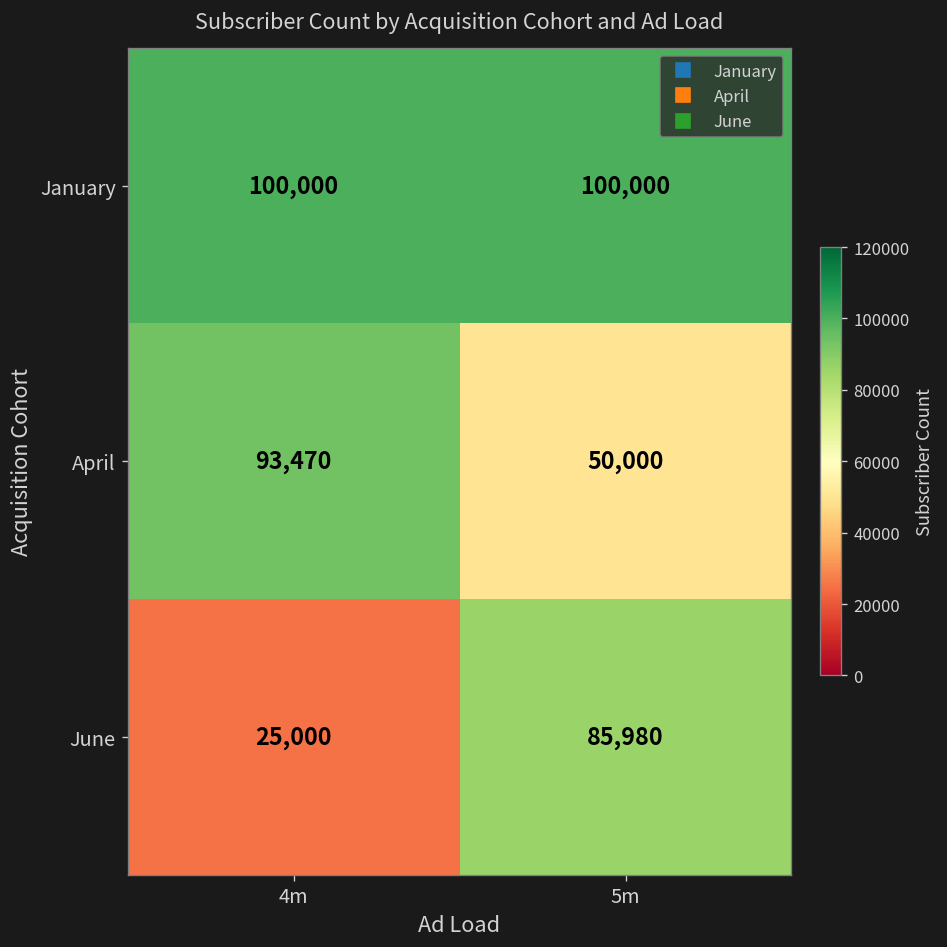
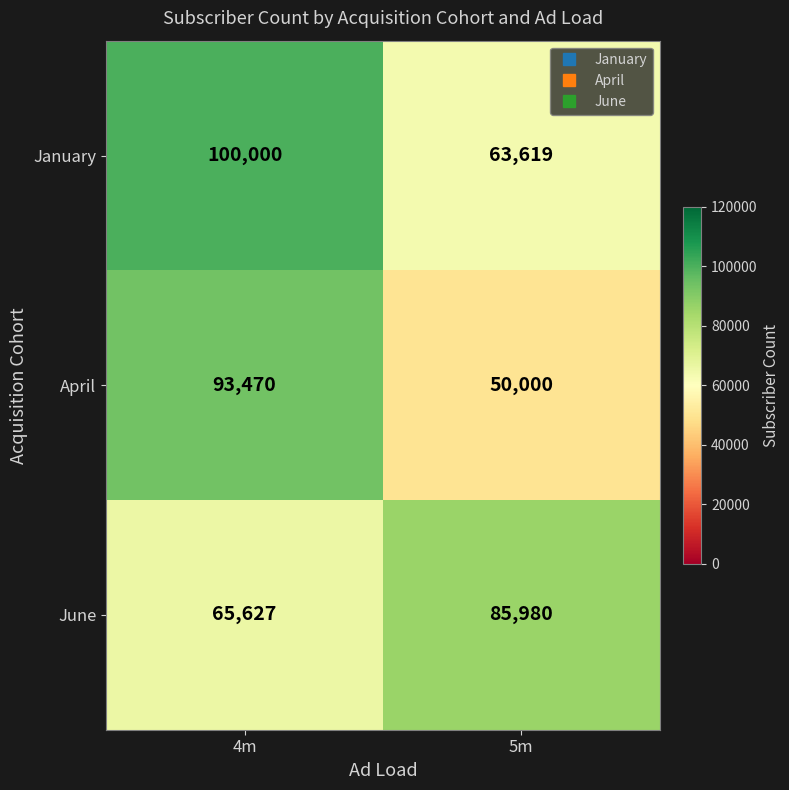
January, 5m: 100,000 -> 63,619
June, 4m: 25,000 -> 65,627
